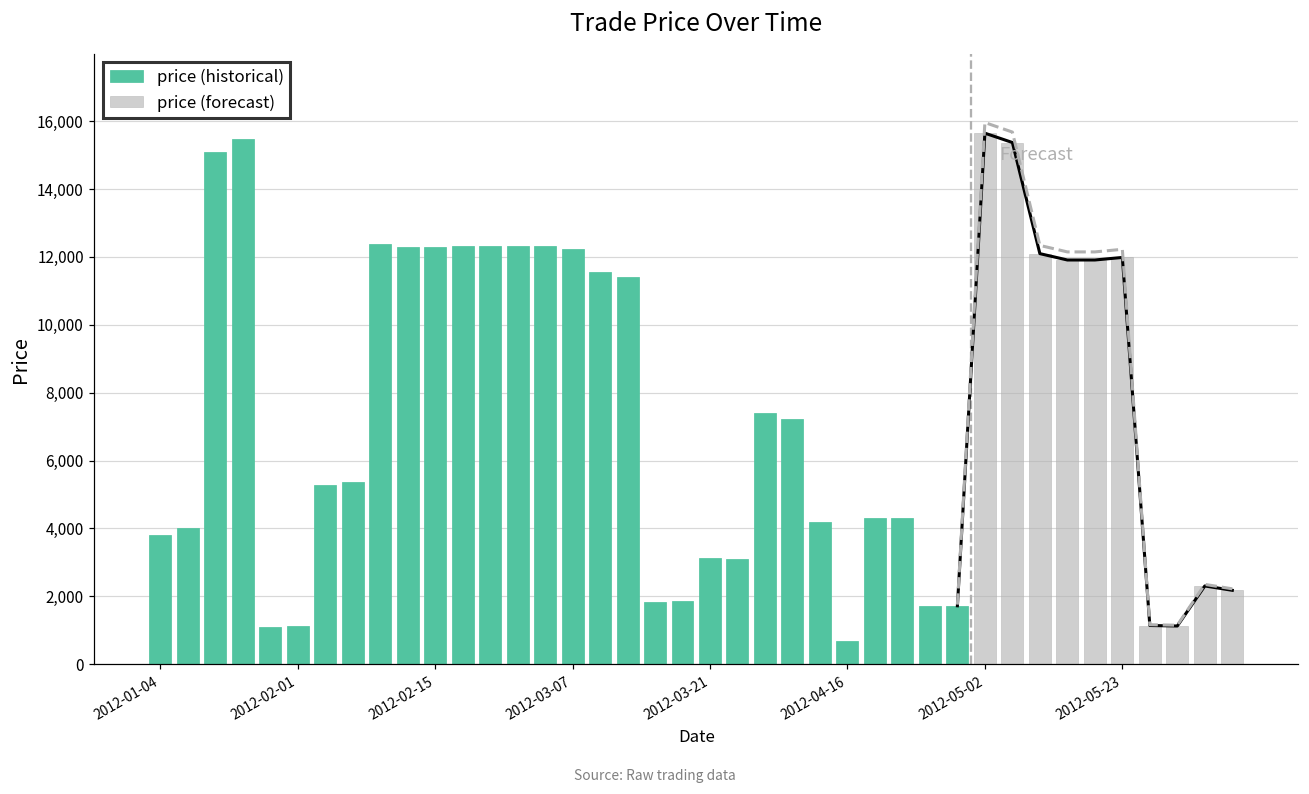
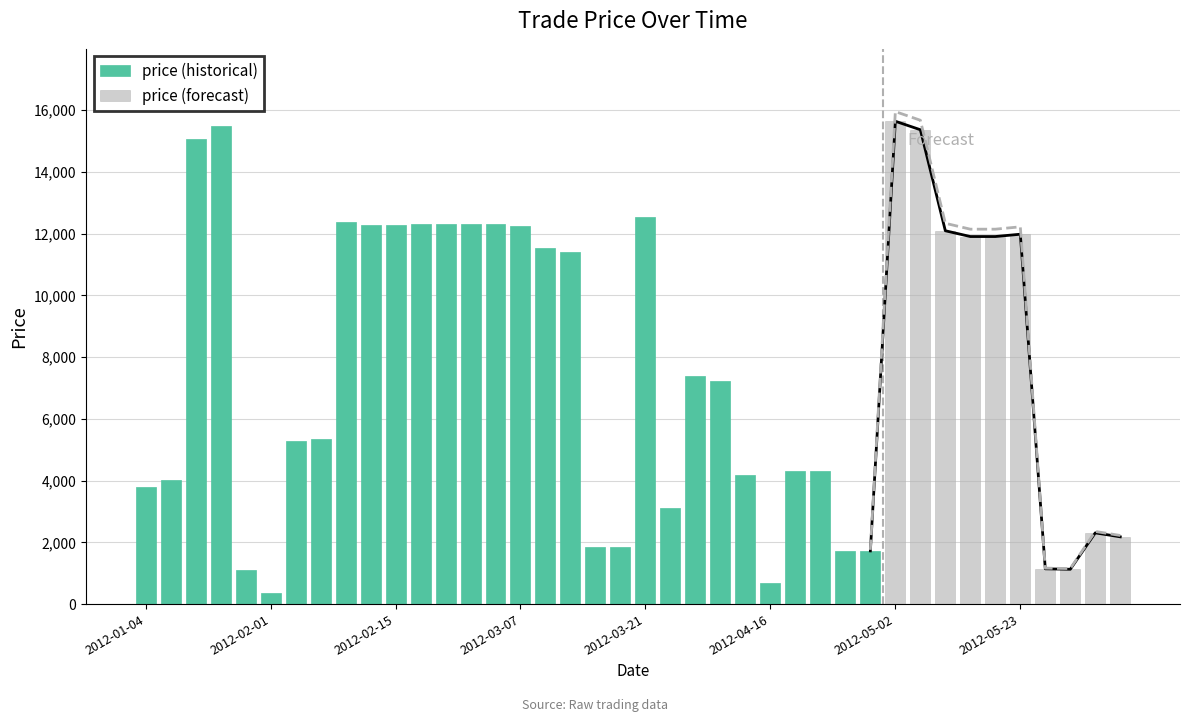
price (historical), 2012-02-01: 1,100 -> 300
price (historical), 2012-03-21: 3,100 -> 12,500
